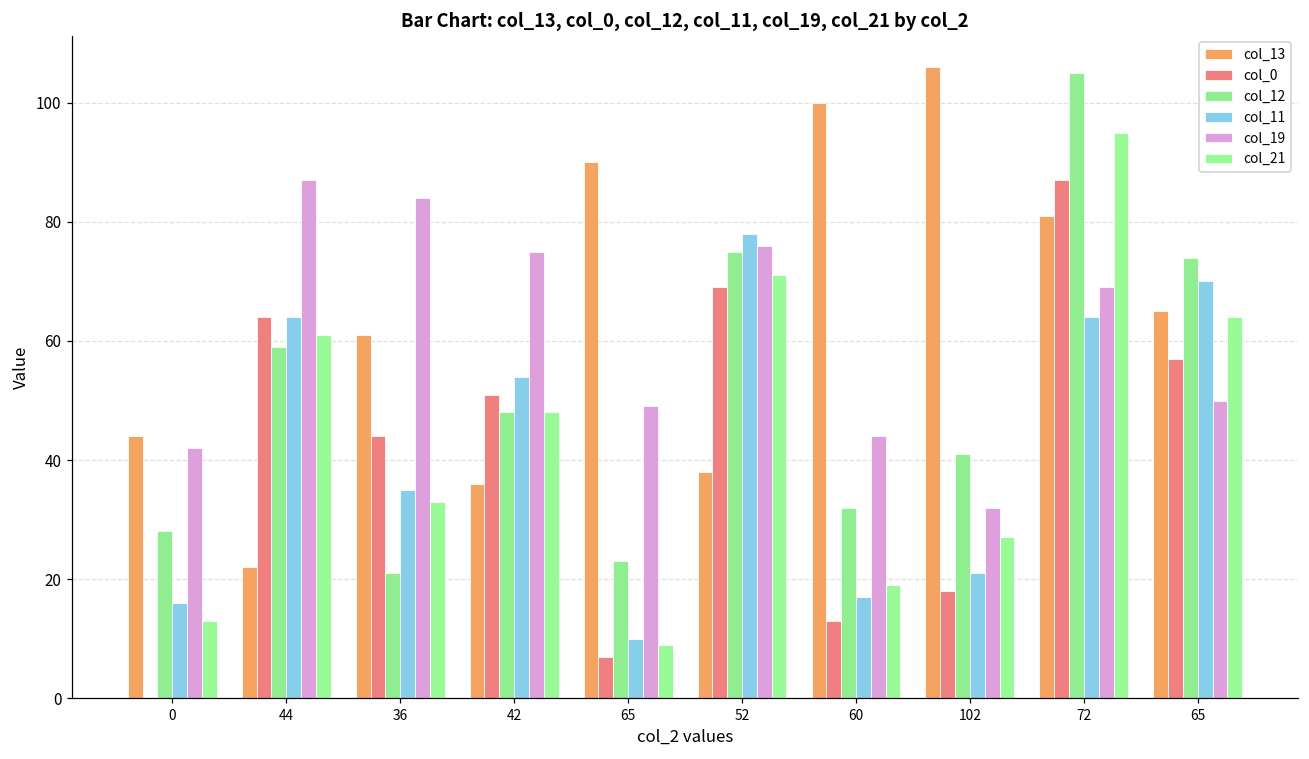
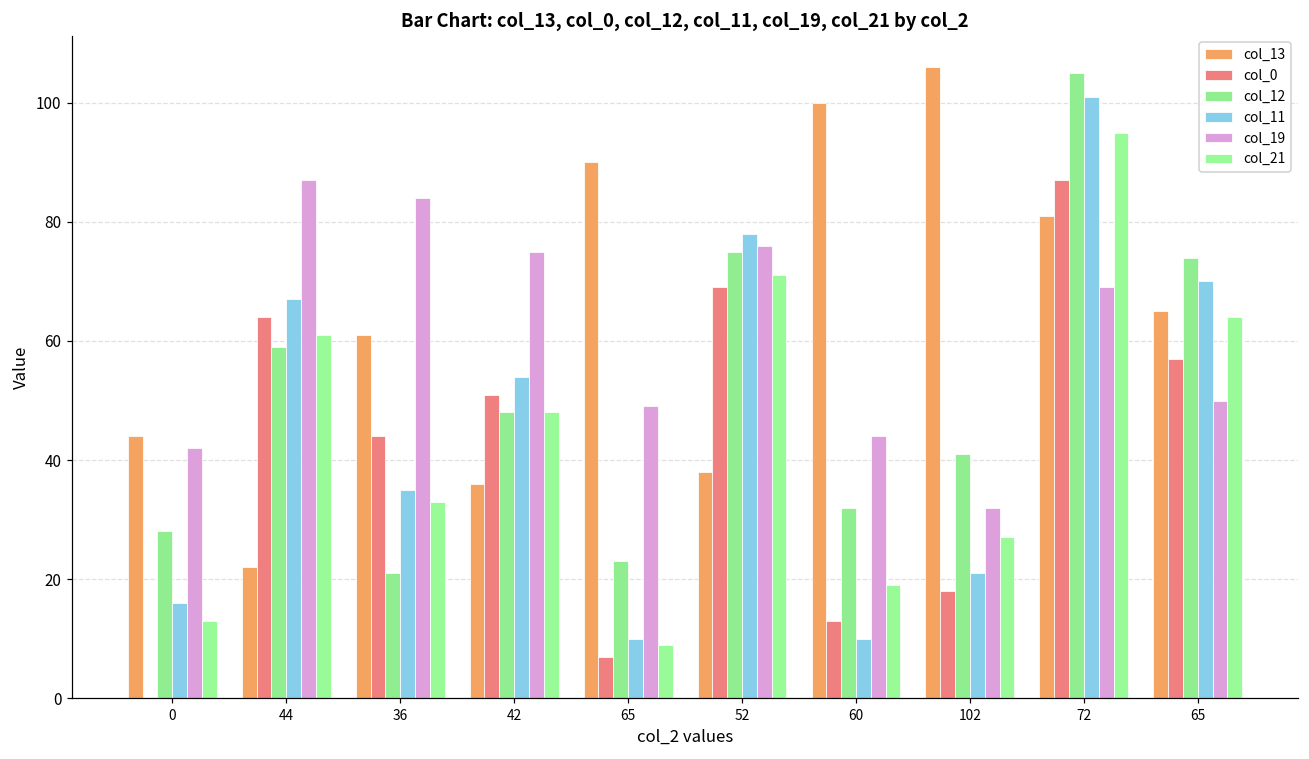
col_11, 44: 64 -> 67
col_11, 60: 17 -> 10
col_11, 72: 64 -> 101
